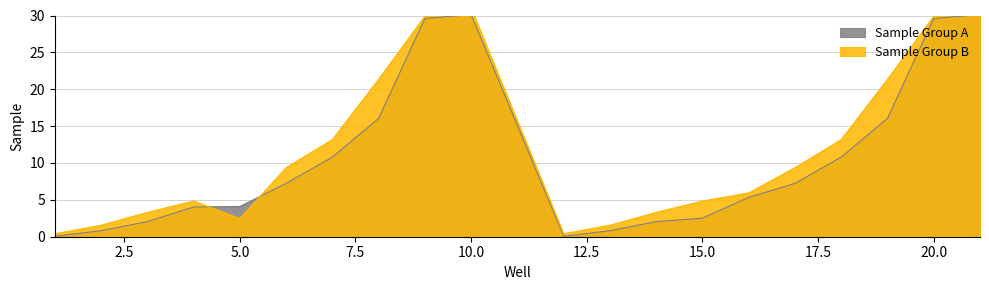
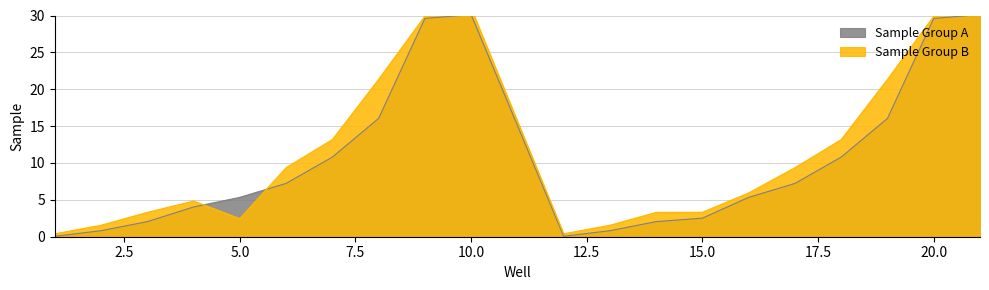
Sample Group A, 5.0: 4 -> 5
Sample Group B, 15.0: 5 -> 3
